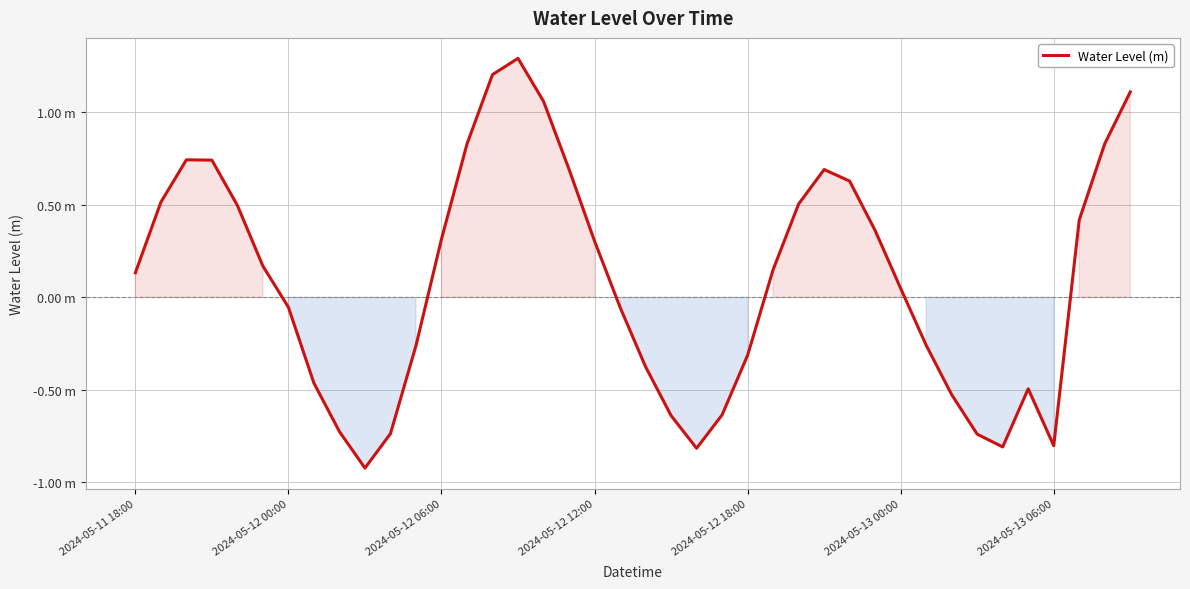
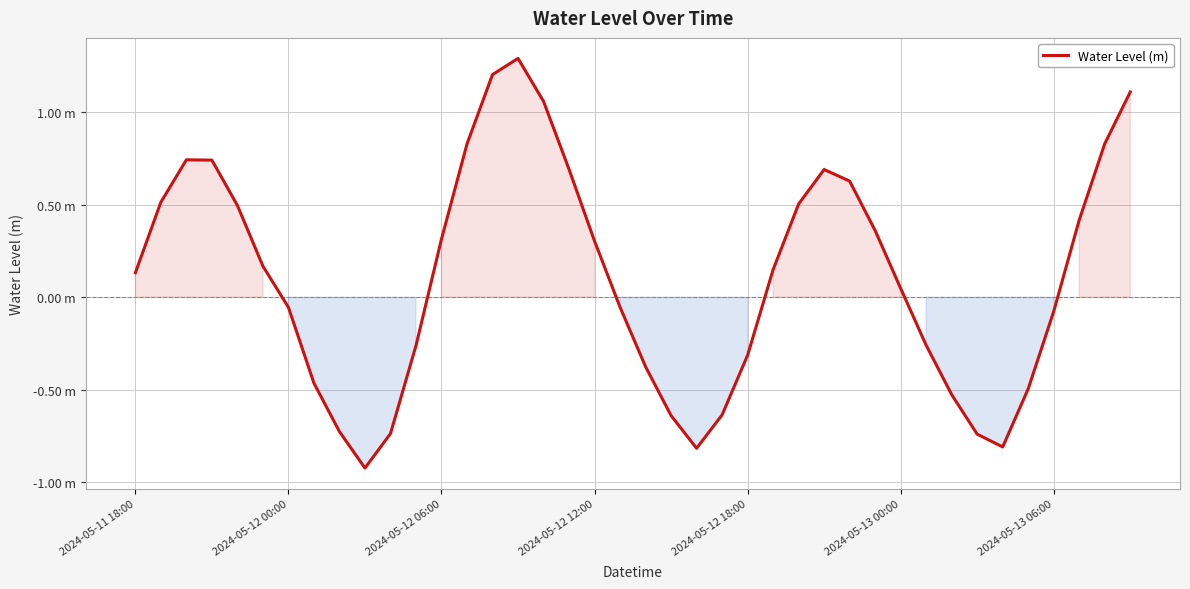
2024-05-13 06:00: -0.80 m -> -0.08 m
